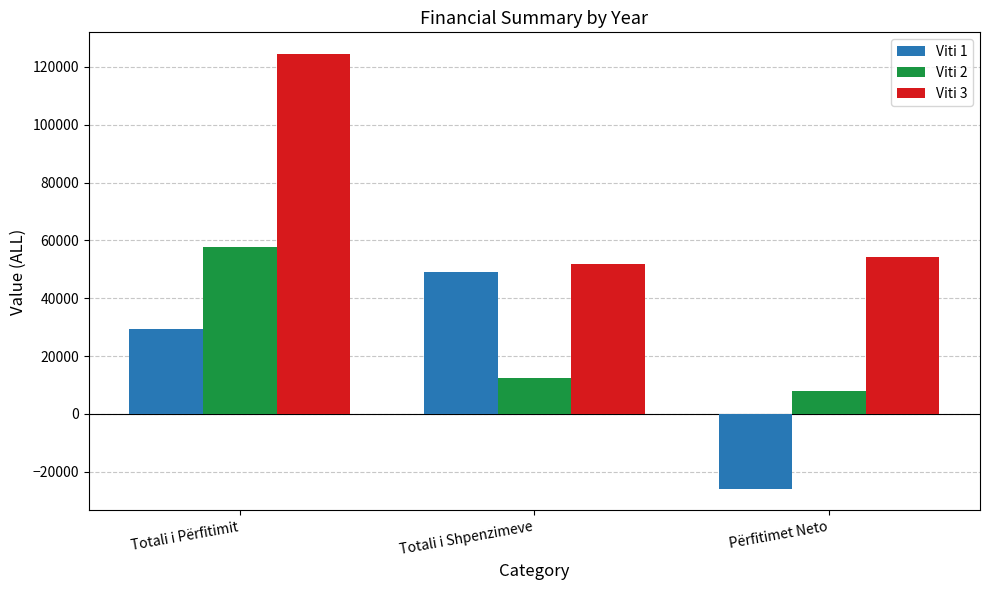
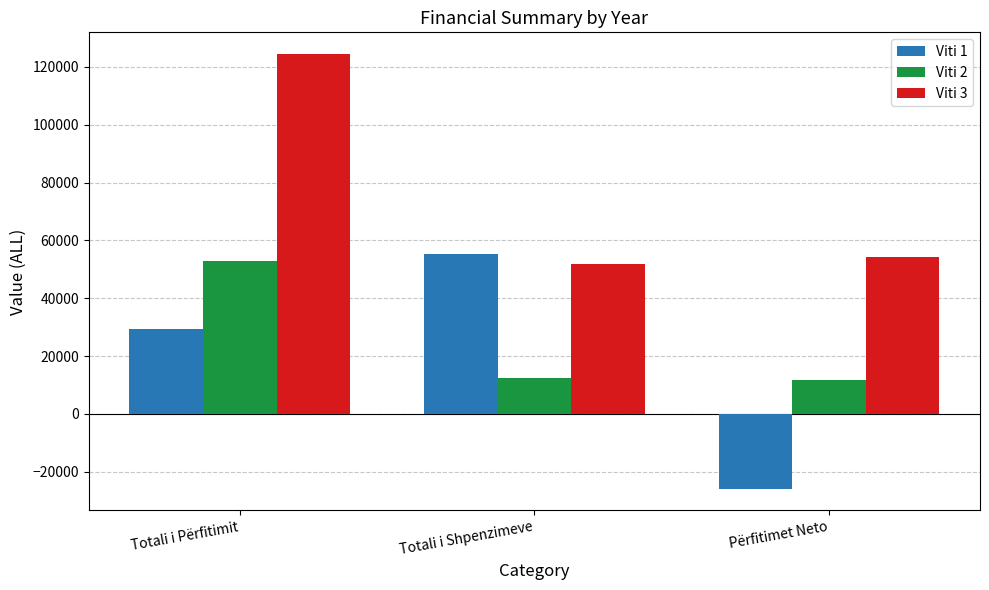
Viti 2, Totali i Përfitimit: 58000 -> 53000
Viti 1, Totali i Shpenzimeve: 49000 -> 55000
Viti 2, Përfitimet Neto: 8000 -> 12000
